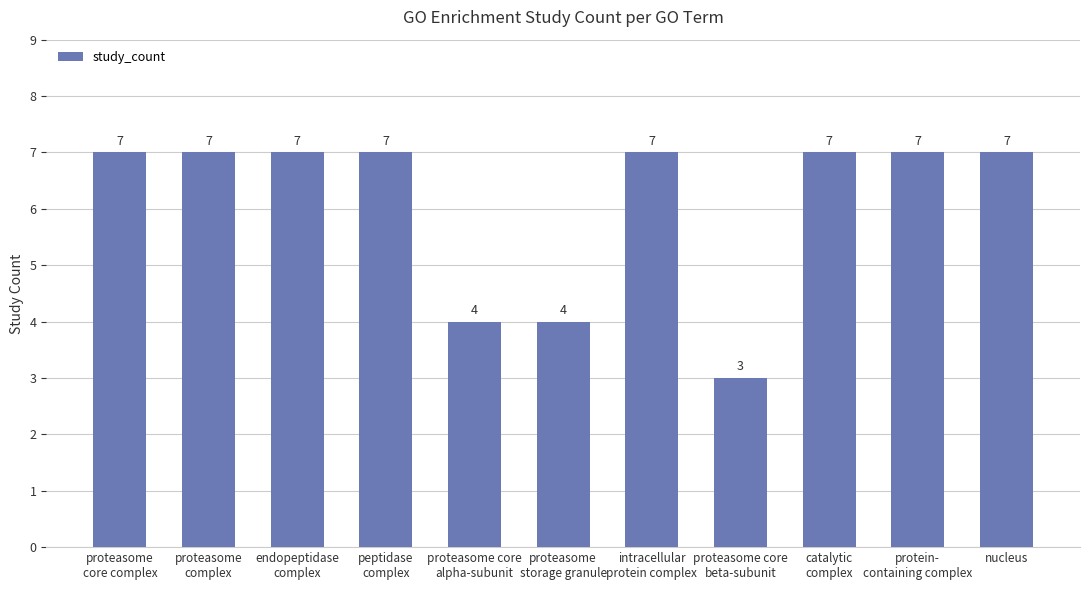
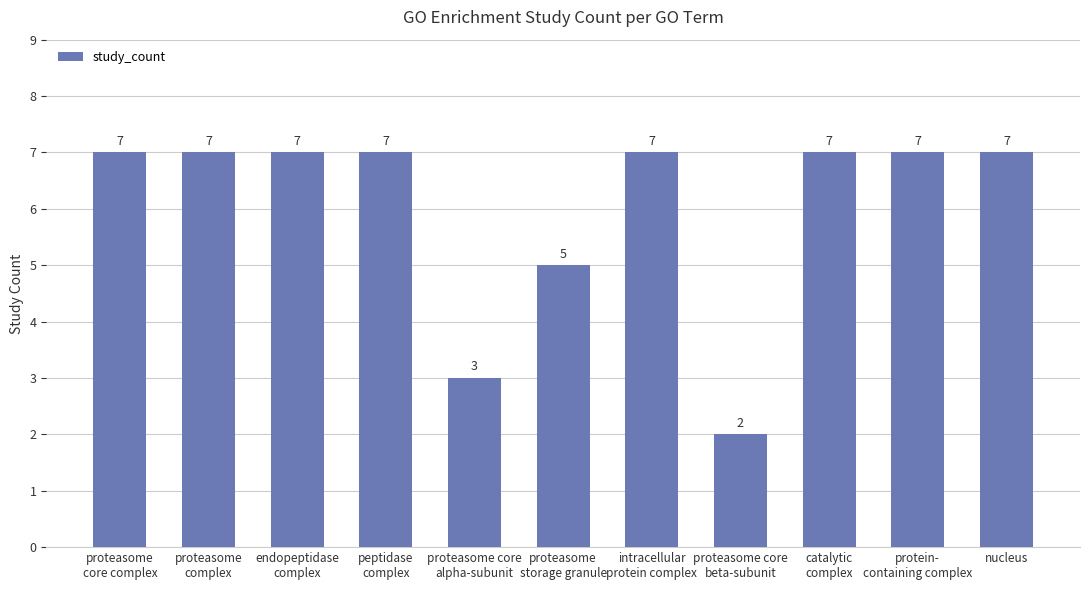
proteasome core alpha-subunit: 4 -> 3
proteasome storage granule: 4 -> 5
proteasome core beta-subunit: 3 -> 2
